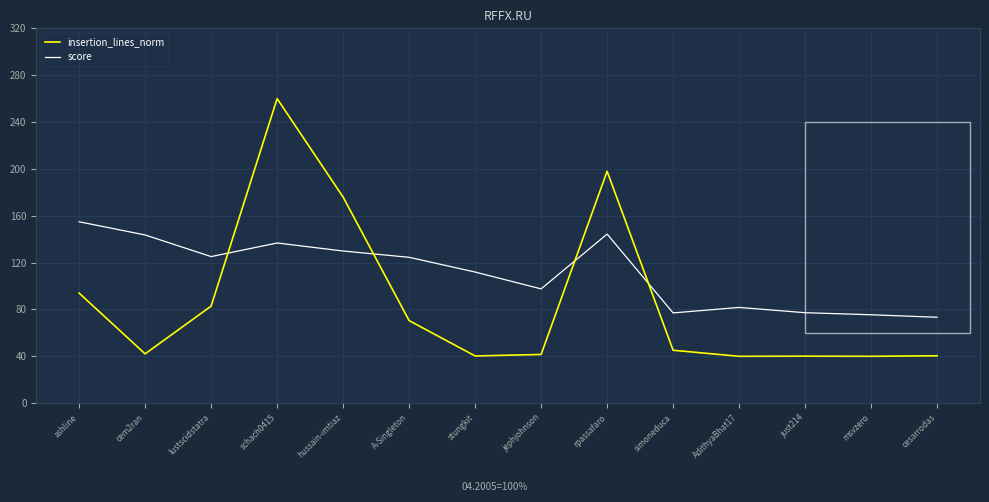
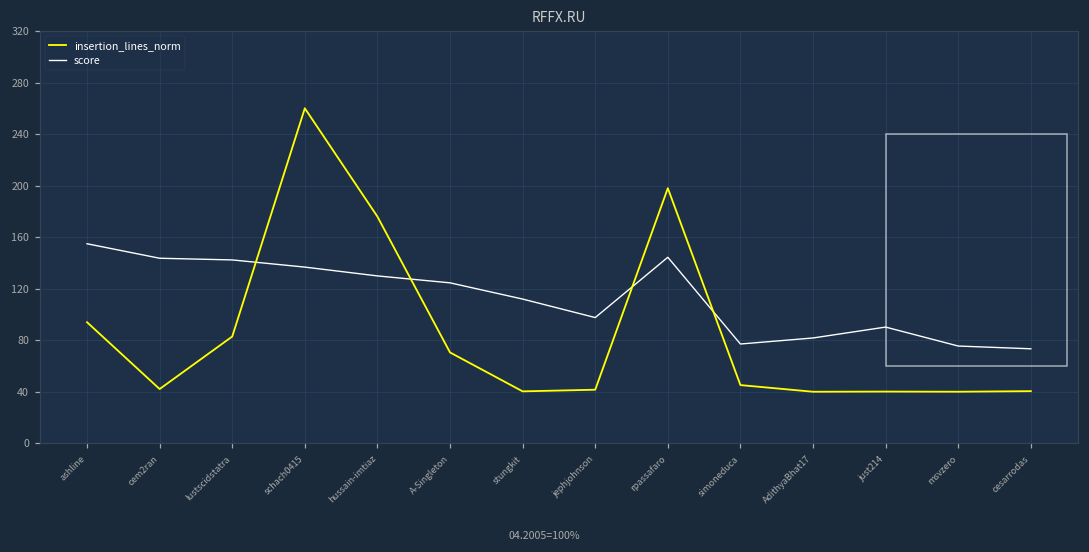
score, lustscidstatra: 125 -> 142
score, just214: 77 -> 90
